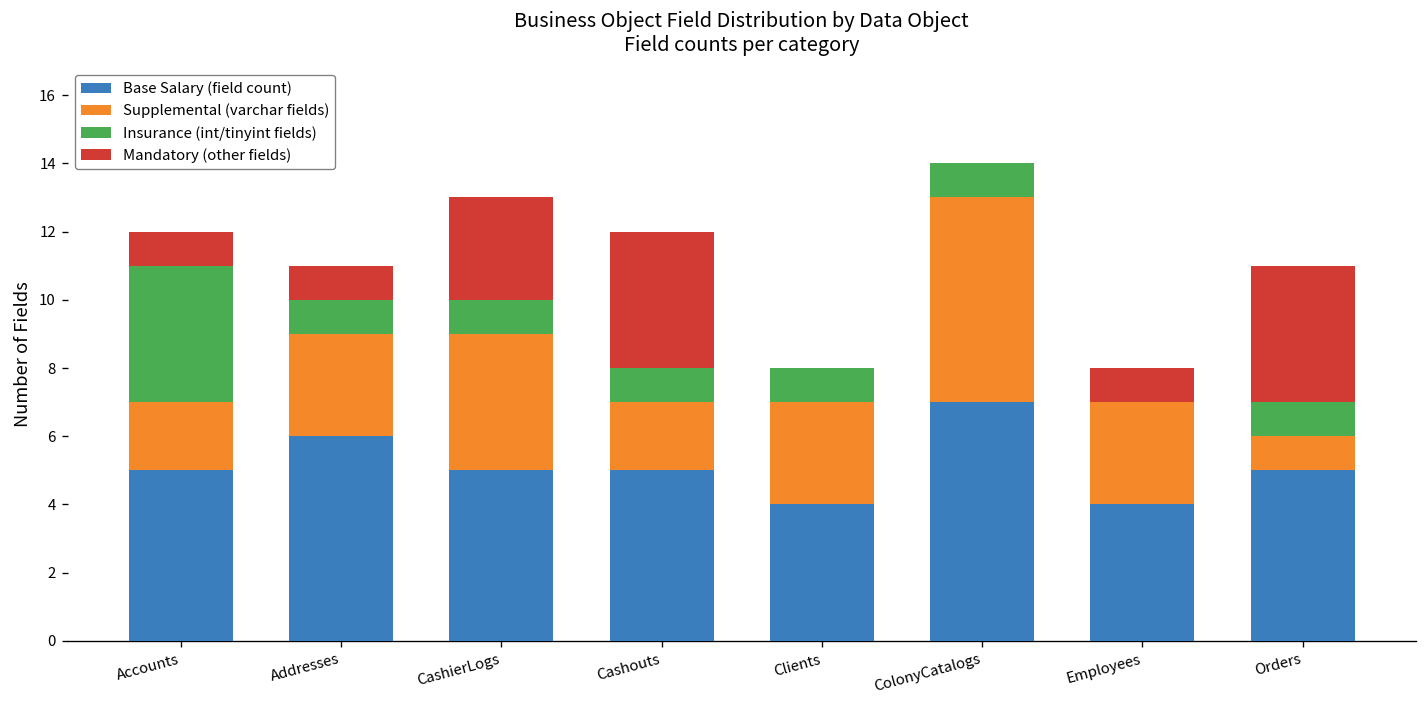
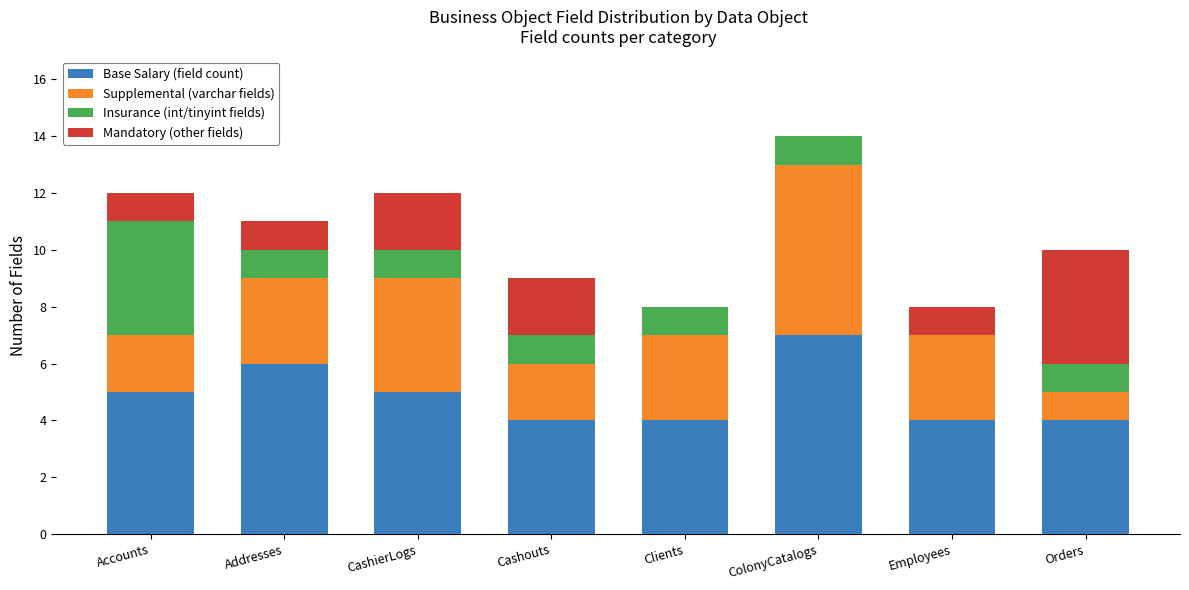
Mandatory (other fields), CashierLogs: 3 -> 2
Base Salary (field count), Cashouts: 5 -> 4
Mandatory (other fields), Cashouts: 4 -> 2
Base Salary (field count), Orders: 5 -> 4
